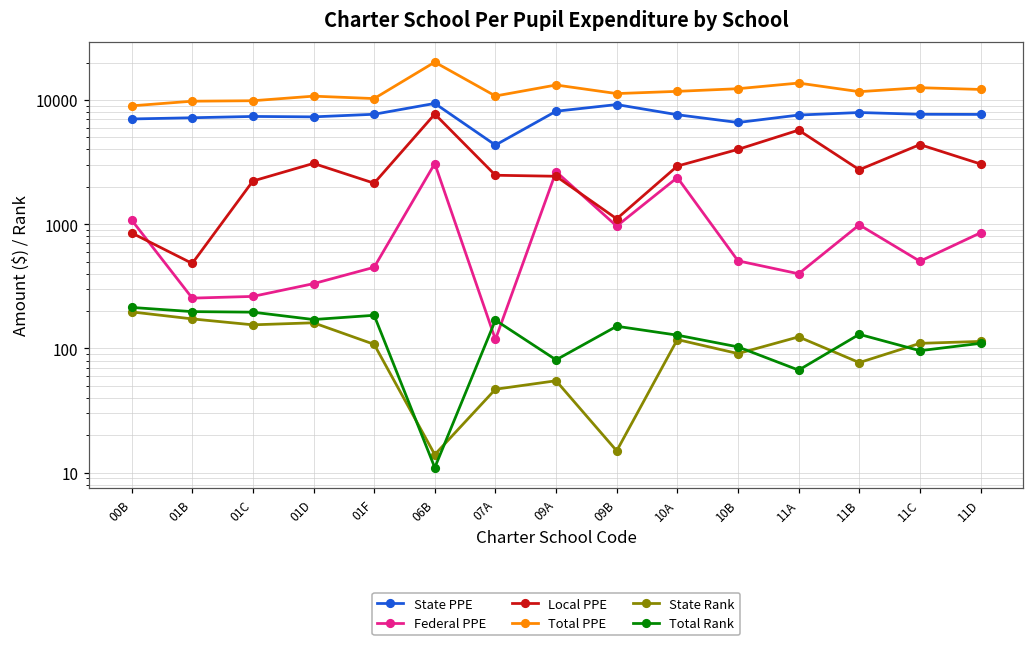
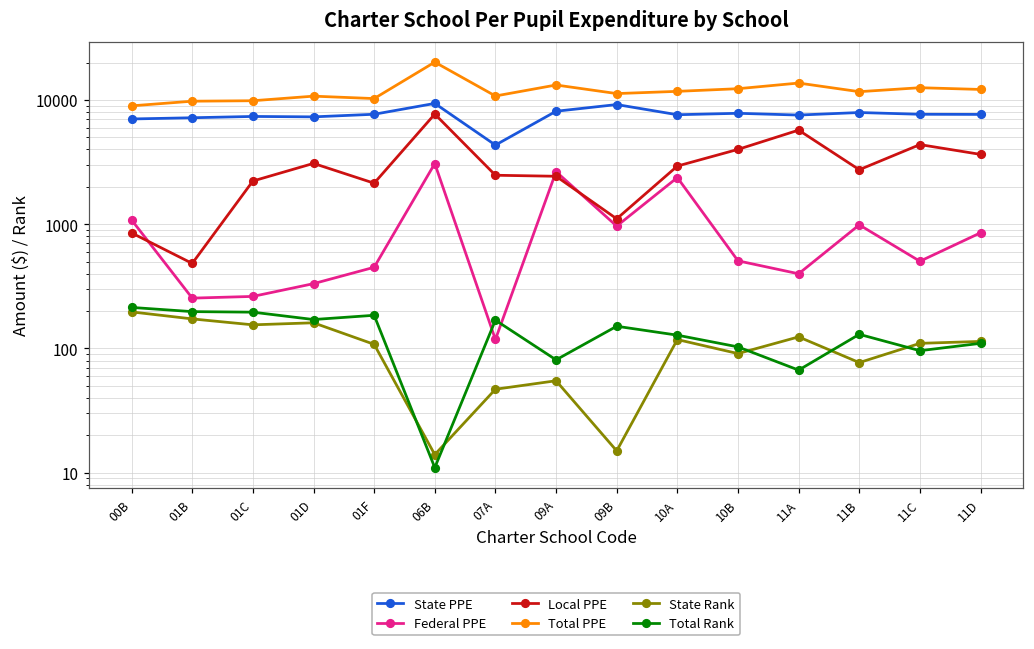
State PPE, 10B: 7000 -> 8000
Local PPE, 11D: 3100 -> 3600
